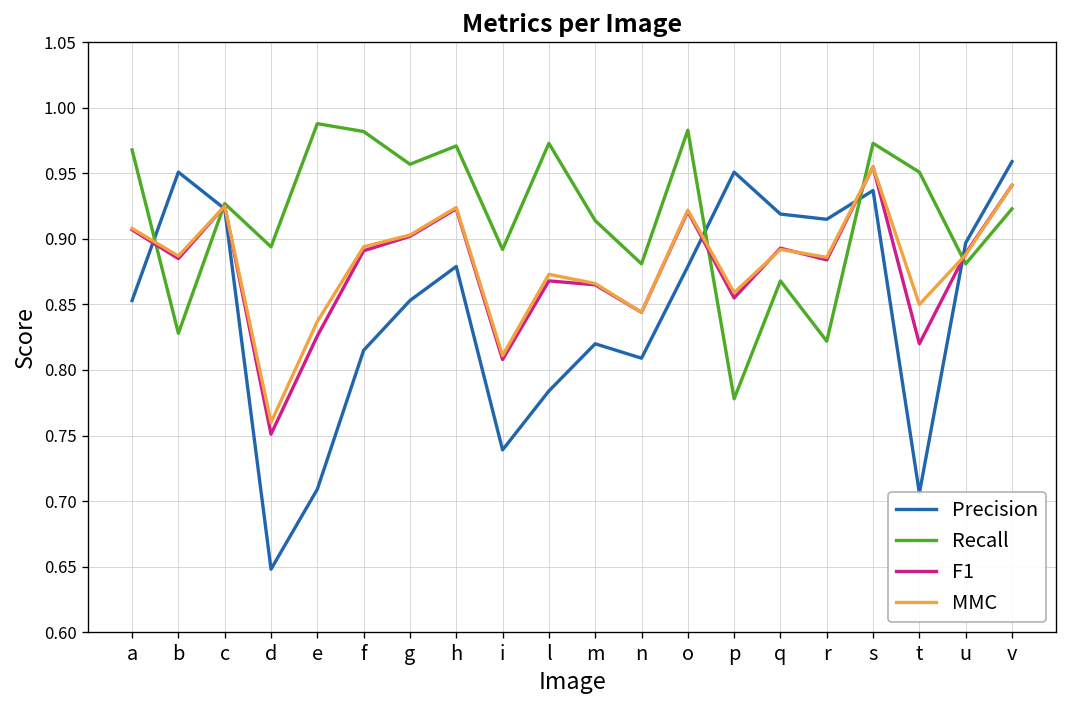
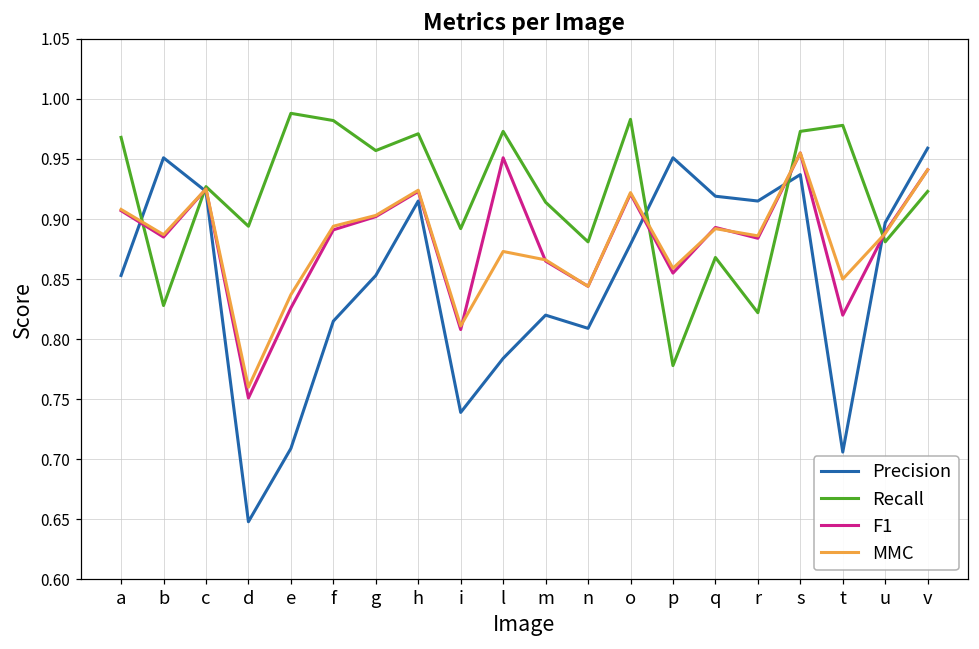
Precision, h: 0.879 -> 0.915
F1, l: 0.868 -> 0.951
Recall, t: 0.951 -> 0.978
